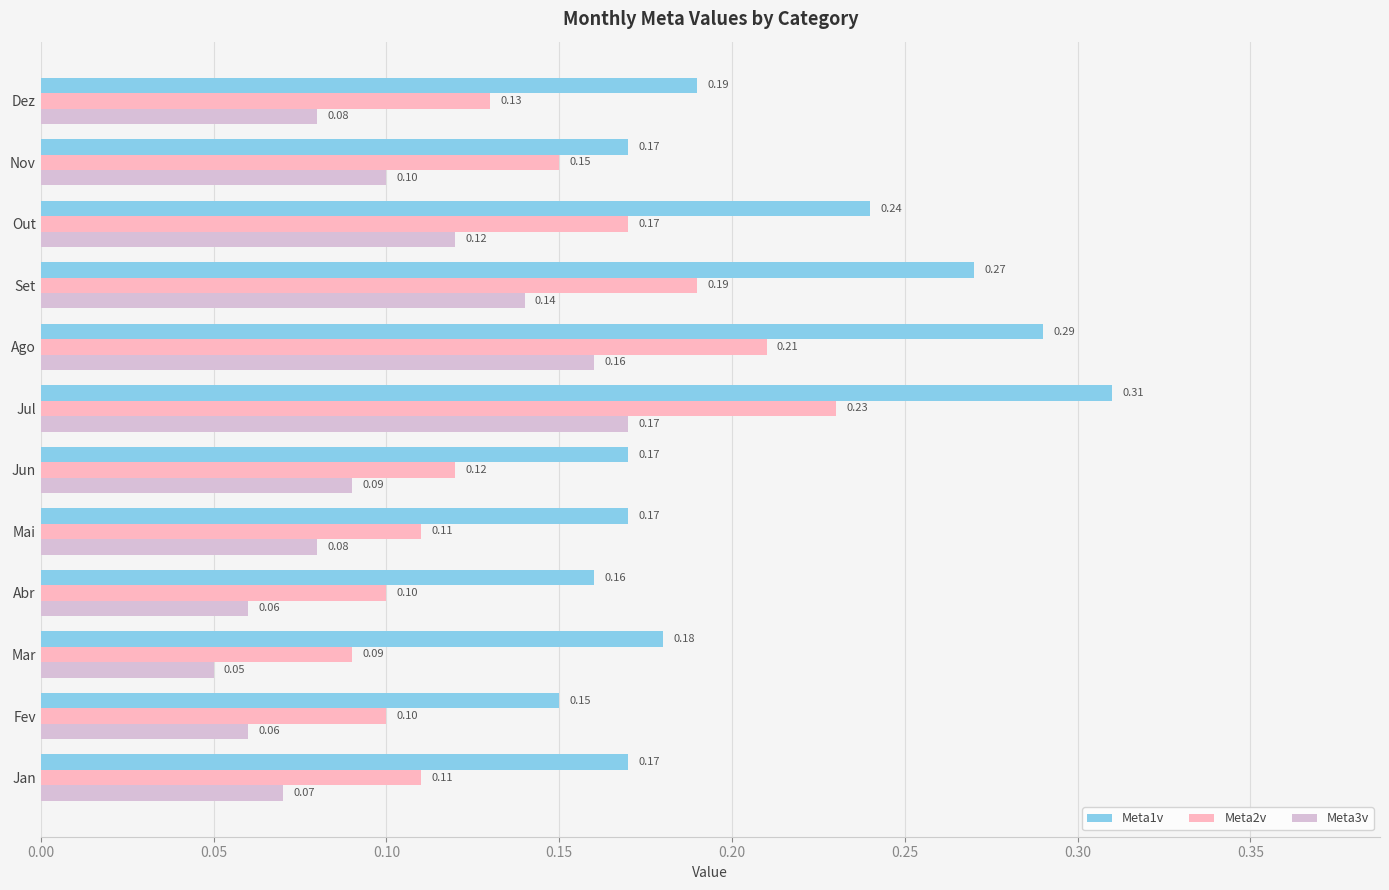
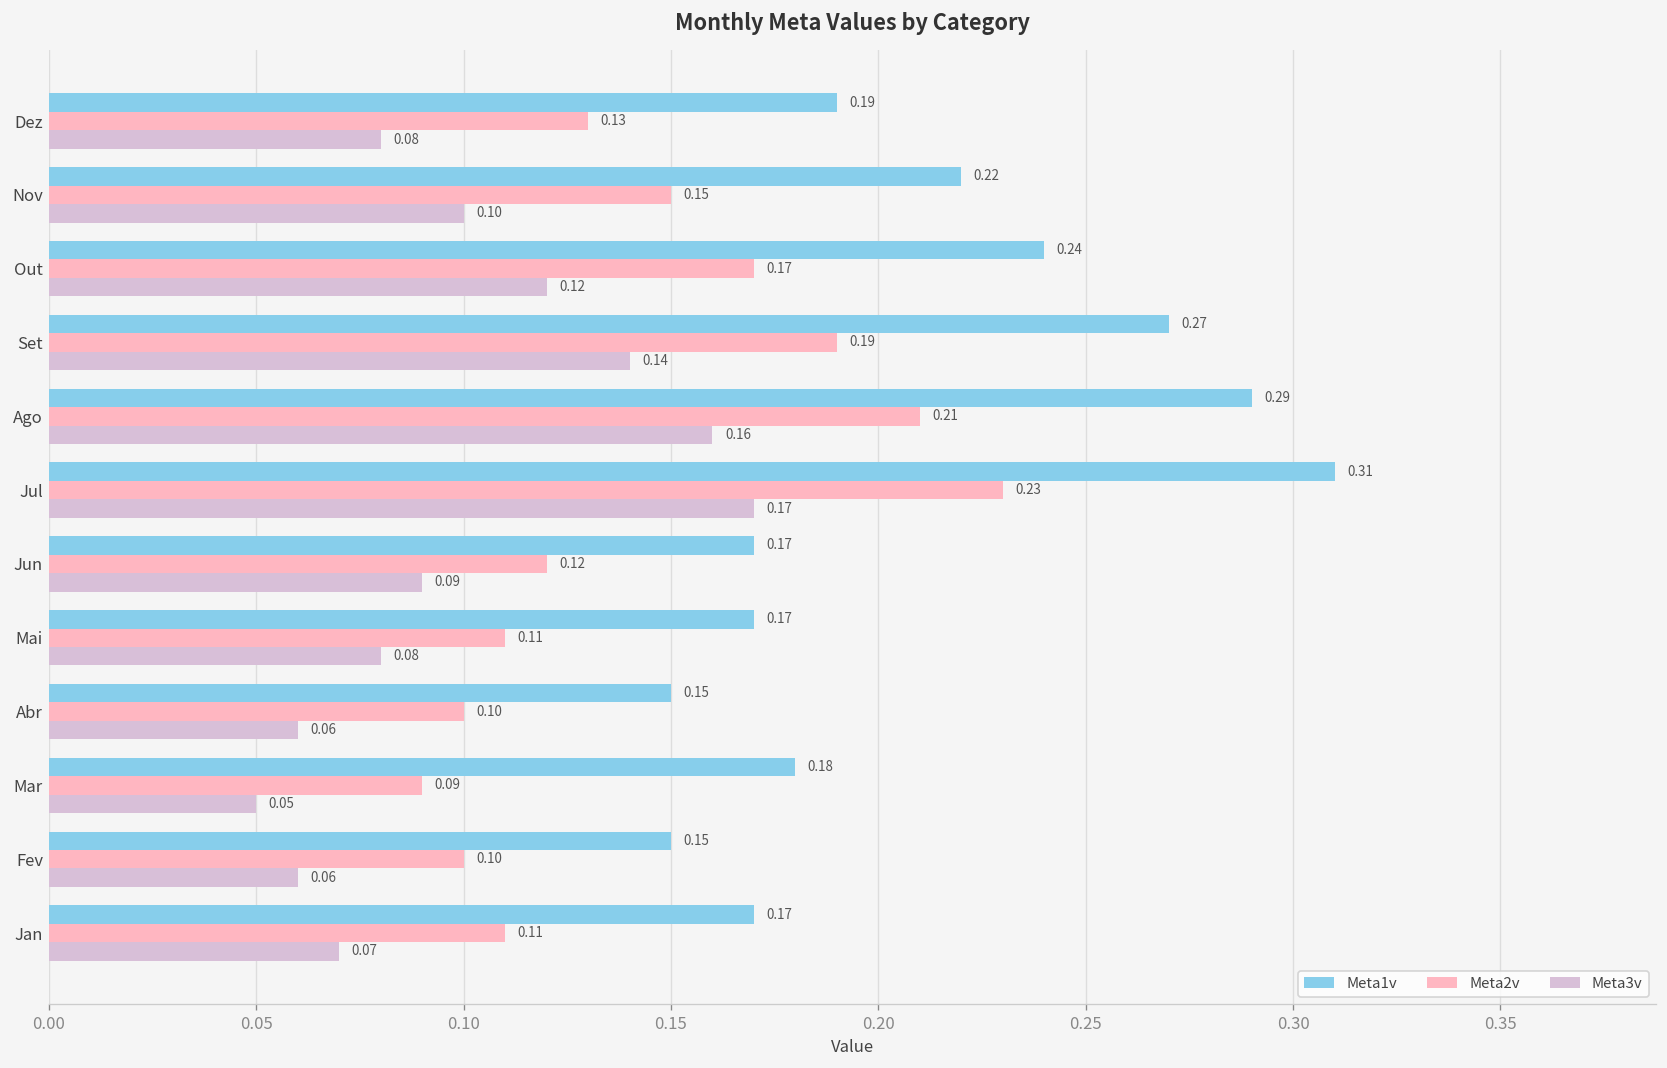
Meta1v, Nov: 0.17 -> 0.22
Meta1v, Abr: 0.16 -> 0.15
